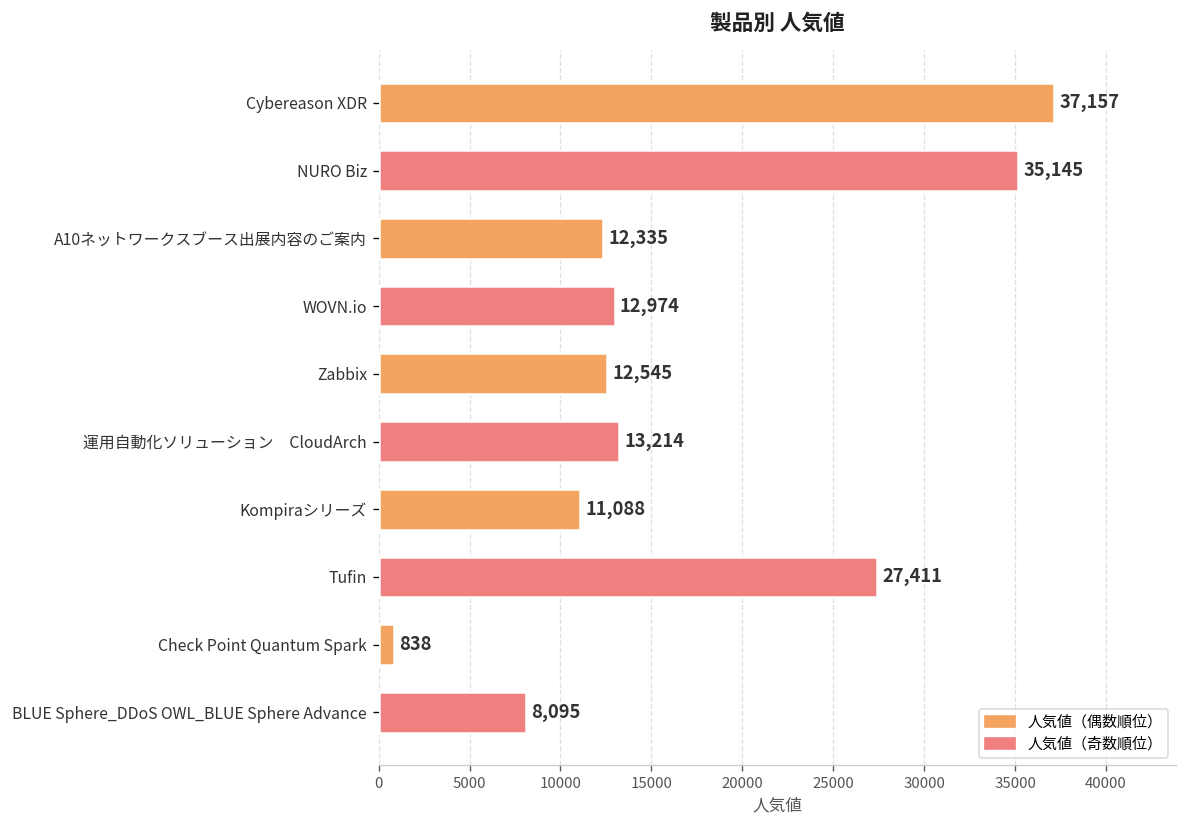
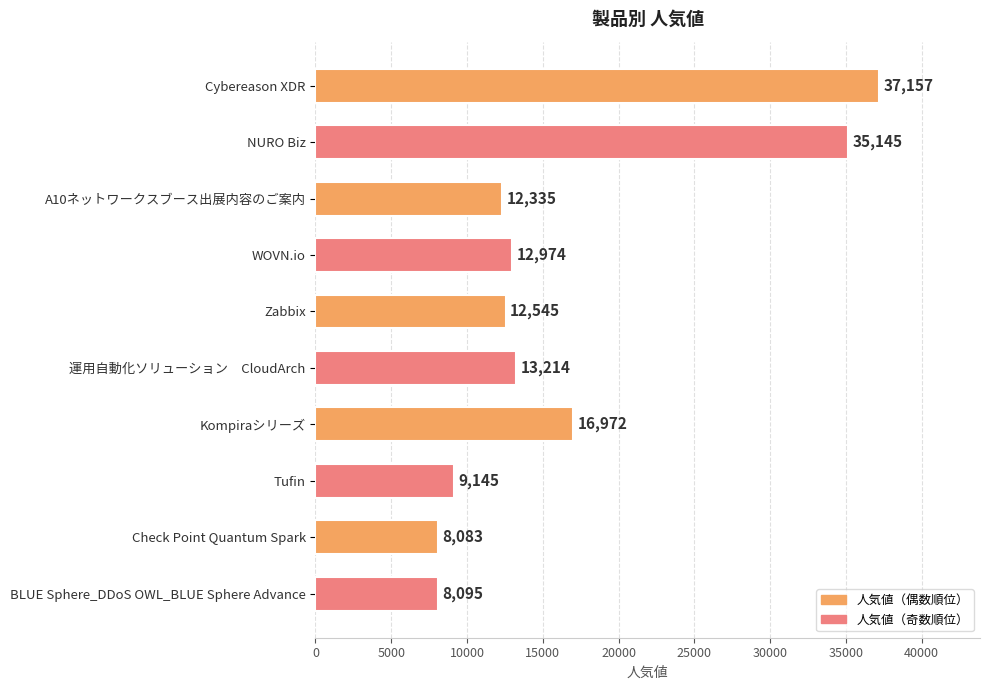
Kompiraシリーズ: 11,088 -> 16,972
Tufin: 27,411 -> 9,145
Check Point Quantum Spark: 838 -> 8,083
